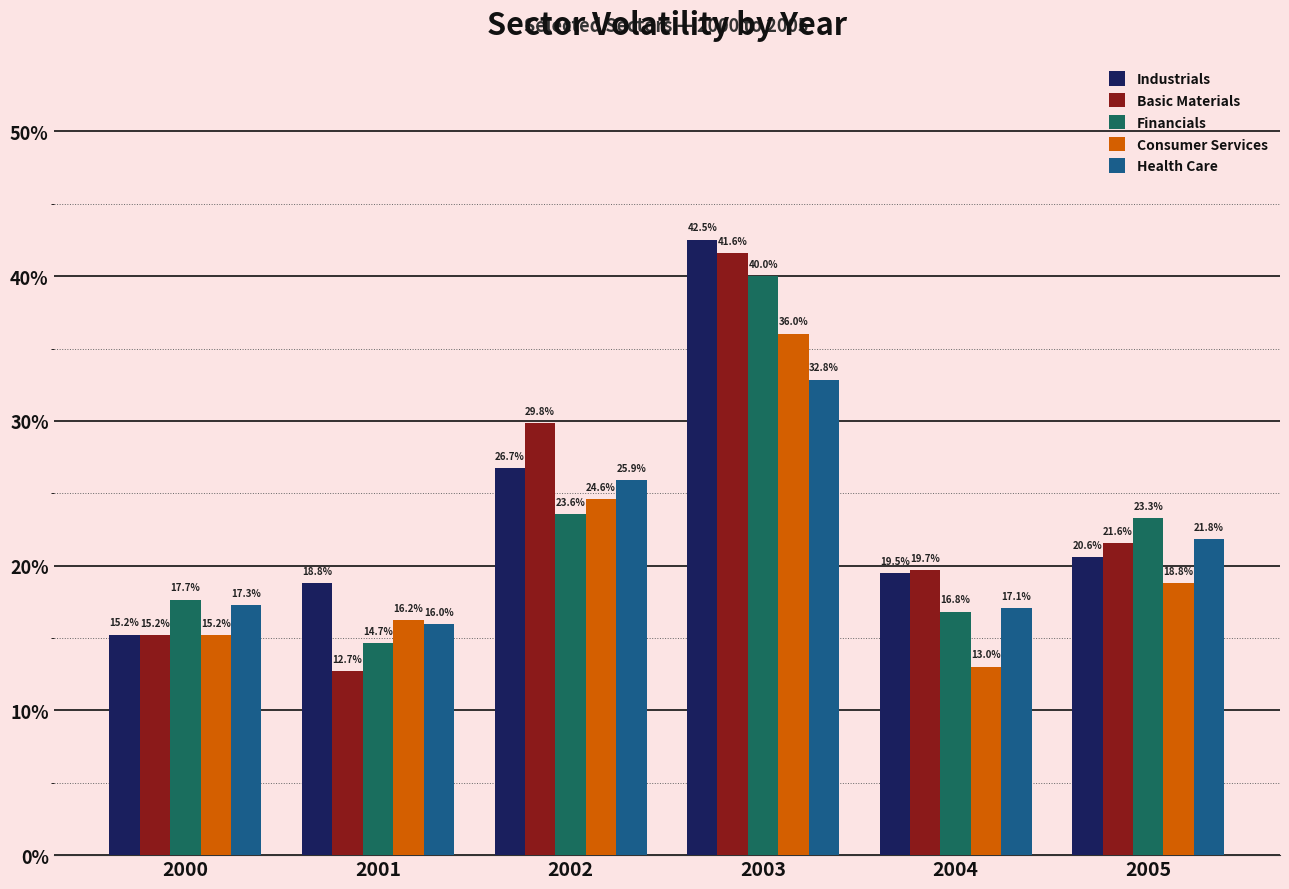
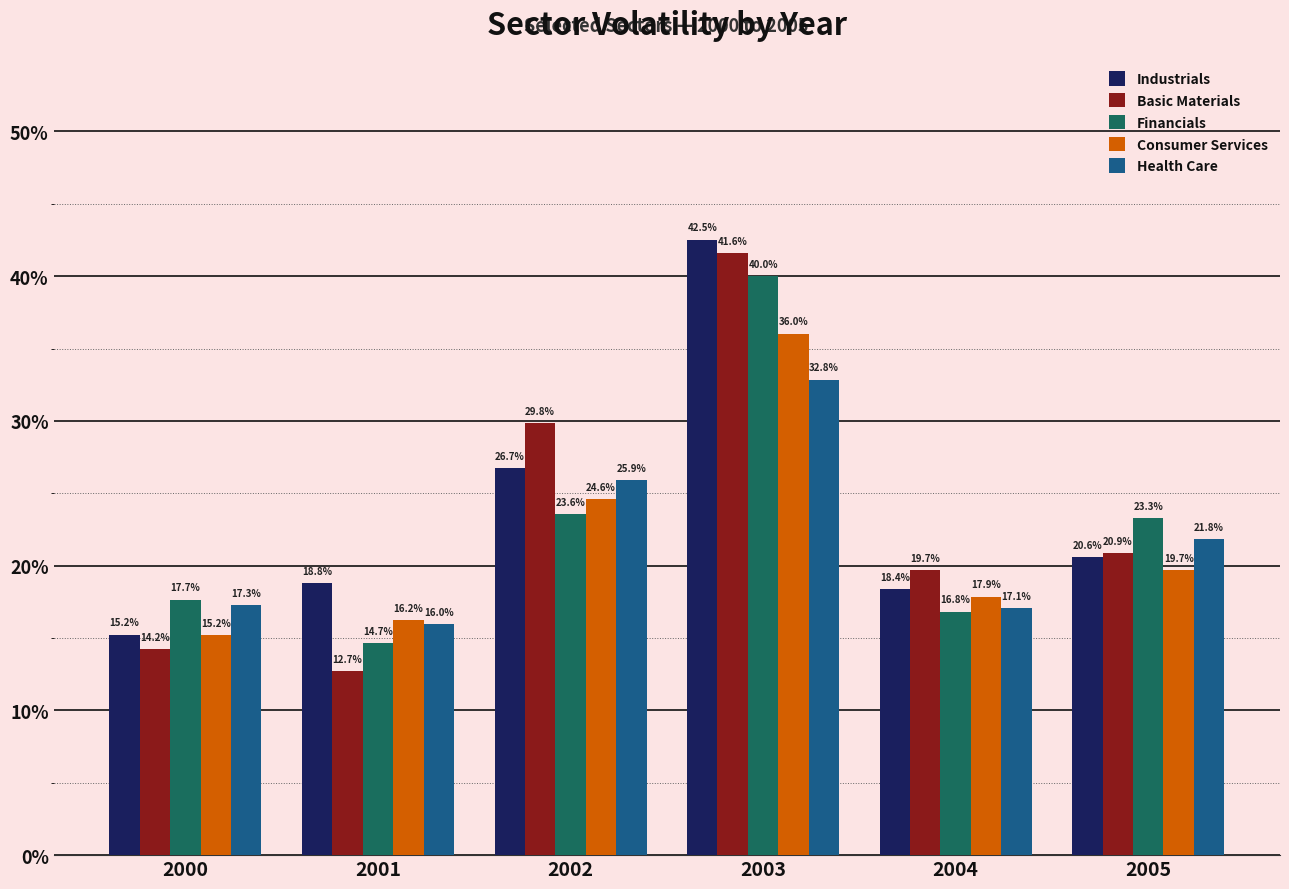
Basic Materials, 2000: 15.2% -> 14.2%
Industrials, 2004: 19.5% -> 18.4%
Consumer Services, 2004: 13.0% -> 17.9%
Basic Materials, 2005: 21.6% -> 20.9%
Consumer Services, 2005: 18.8% -> 19.7%
